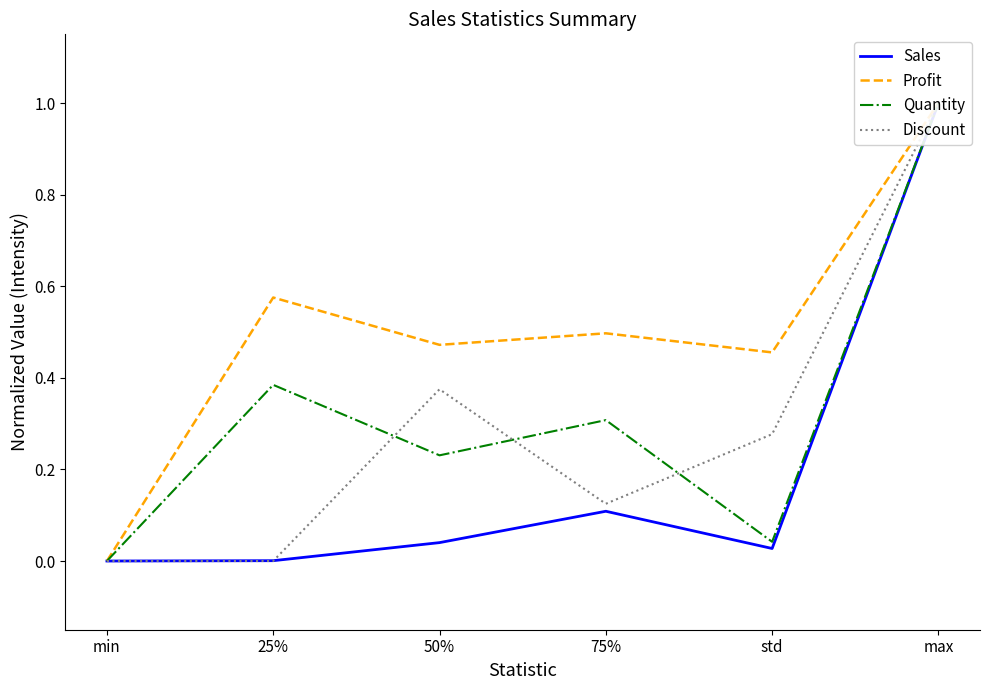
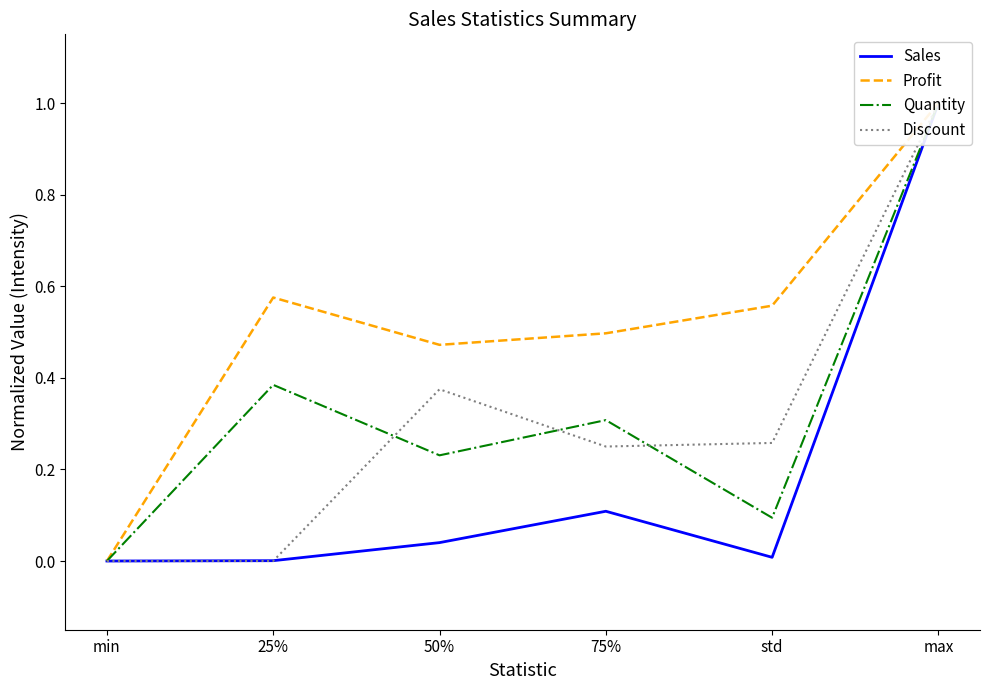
Discount, 75%: 0.13 -> 0.25
Sales, std: 0.03 -> 0.01
Profit, std: 0.46 -> 0.56
Quantity, std: 0.04 -> 0.09
Discount, std: 0.28 -> 0.26
